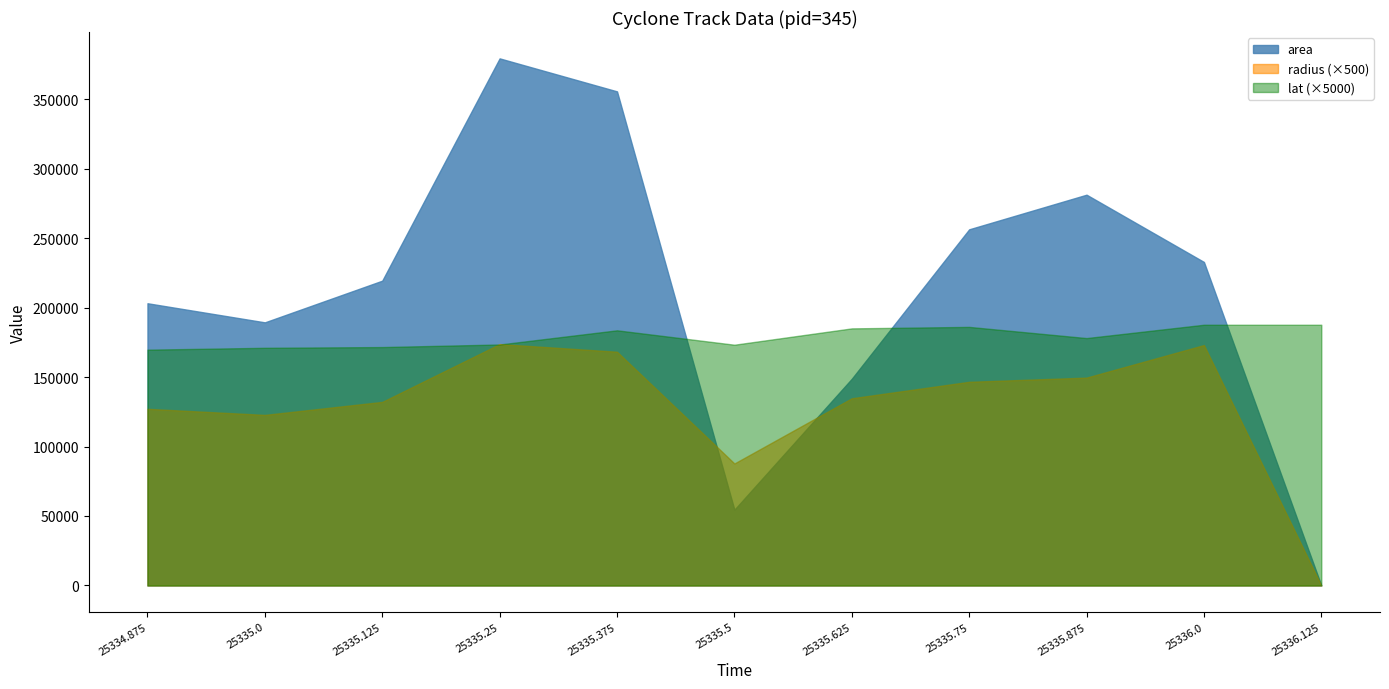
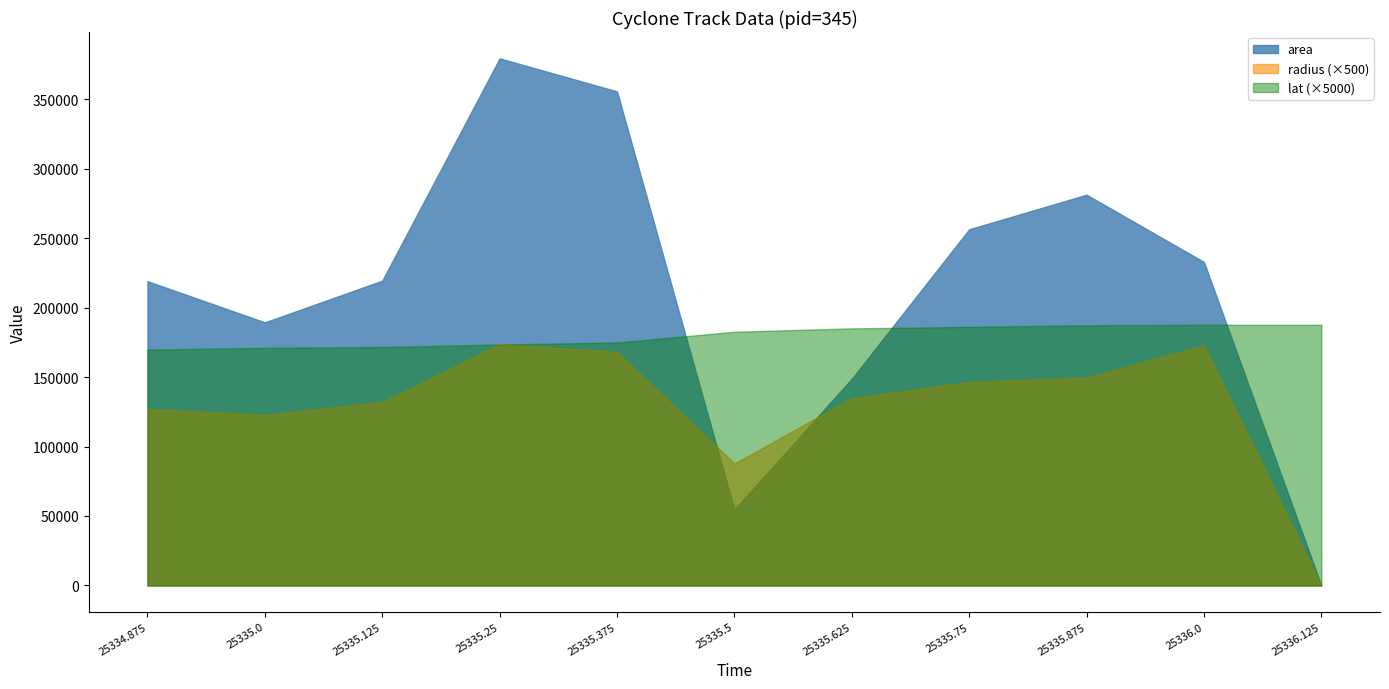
area, 25334.875: 203000 -> 219000
lat (×5000), 25335.375: 184000 -> 175000
lat (×5000), 25335.5: 173000 -> 183000
lat (×5000), 25335.875: 178000 -> 187000
